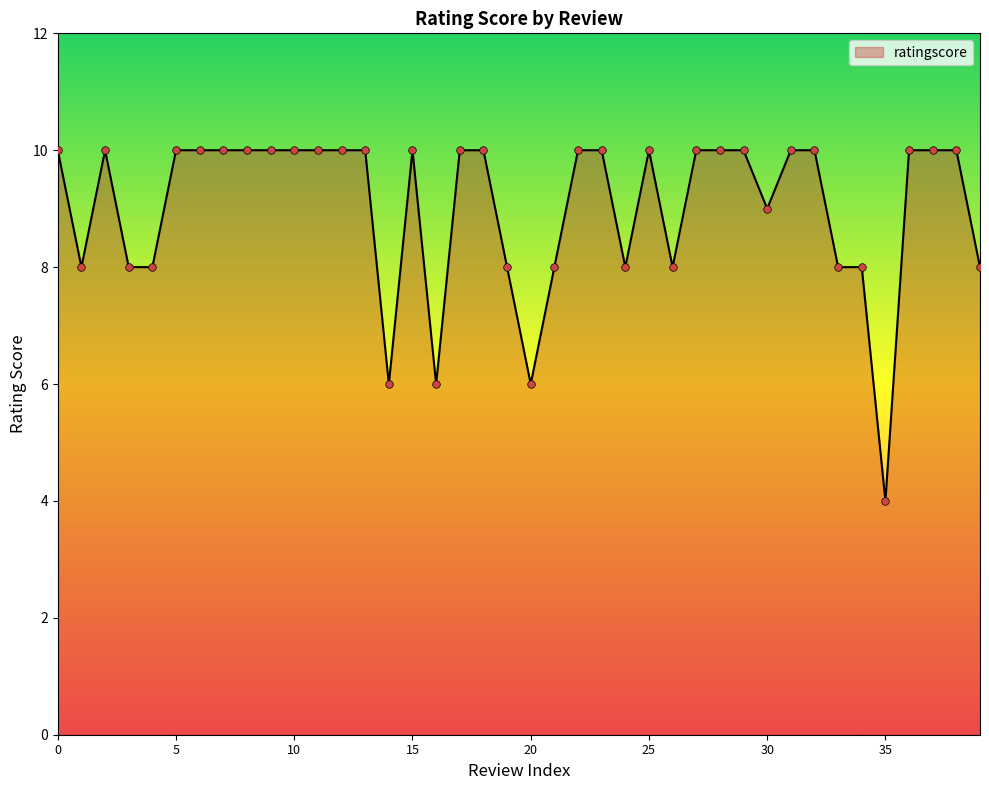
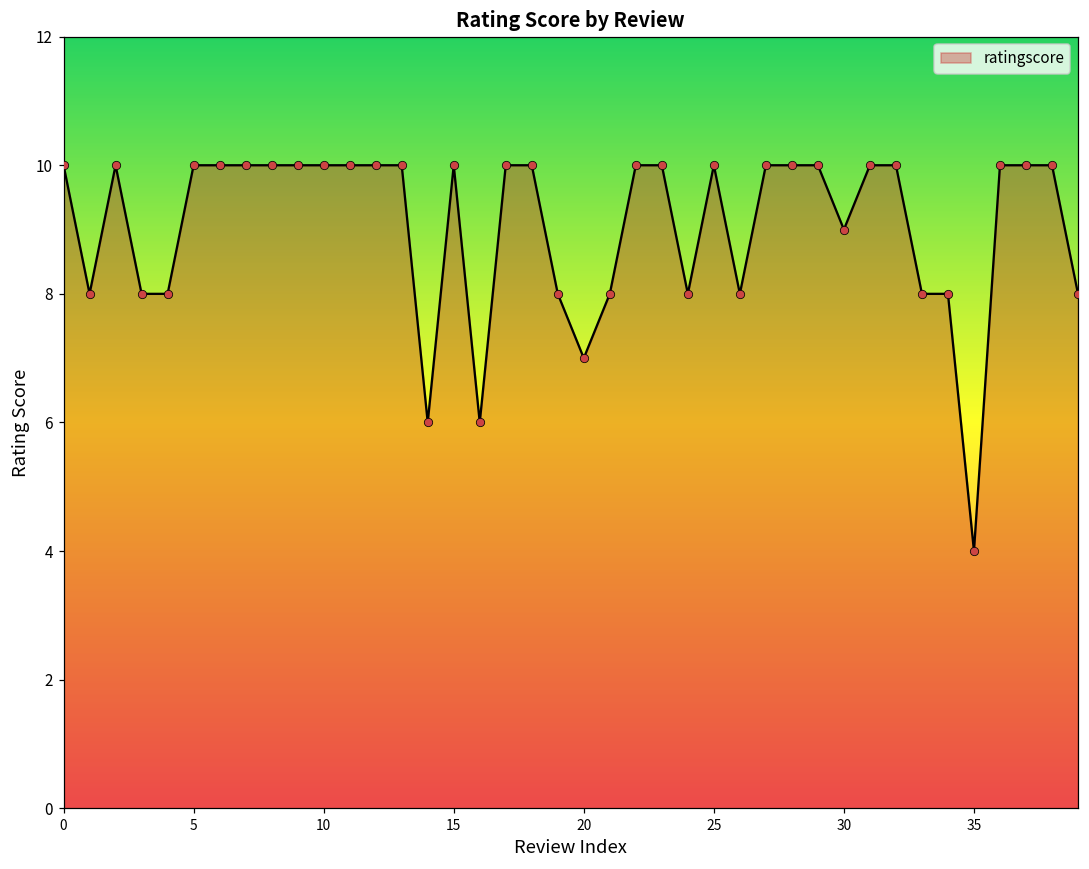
20: 6 -> 7
